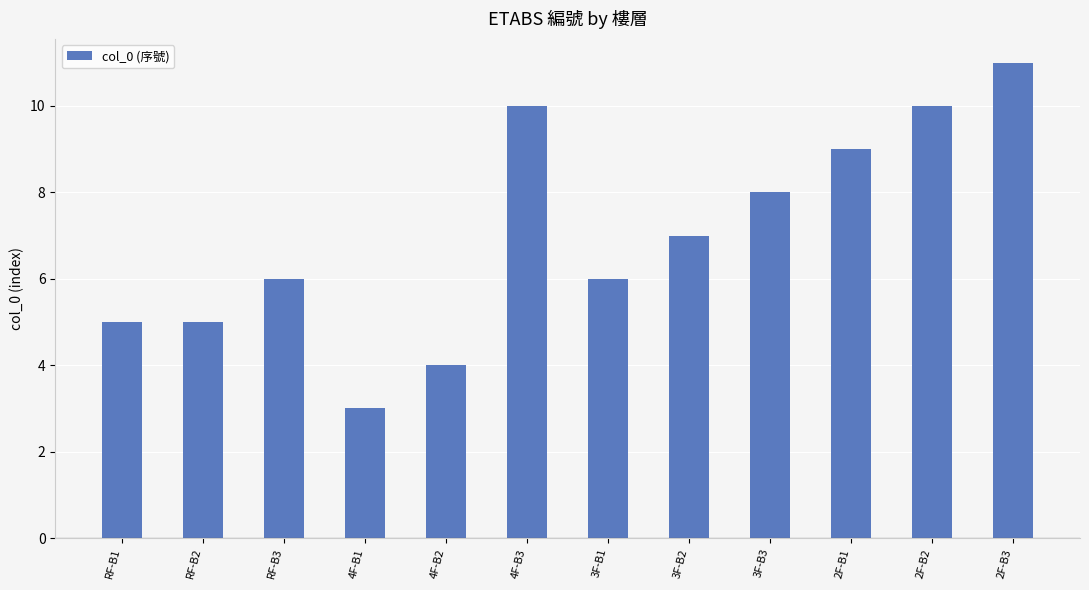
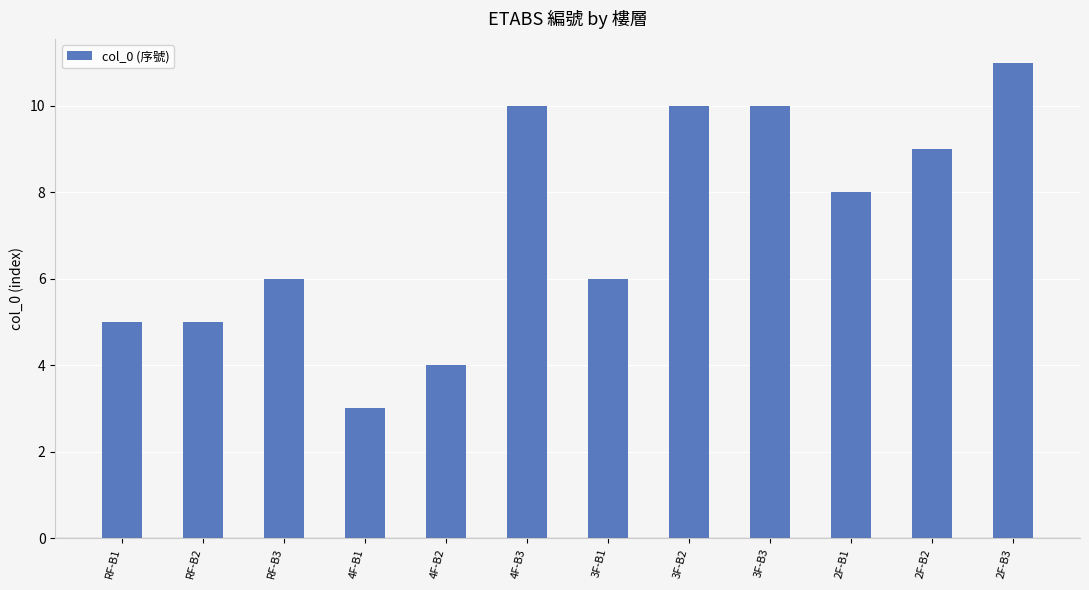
3F-B2: 7 -> 10
3F-B3: 8 -> 10
2F-B1: 9 -> 8
2F-B2: 10 -> 9
